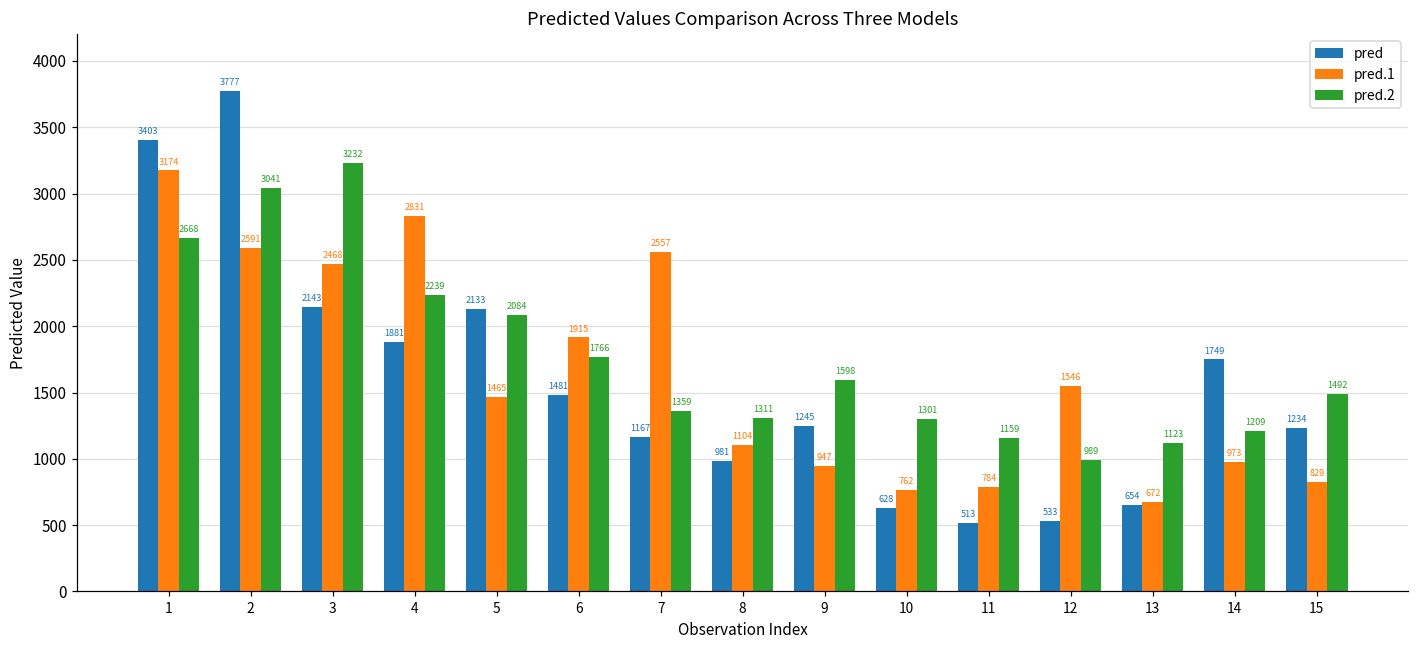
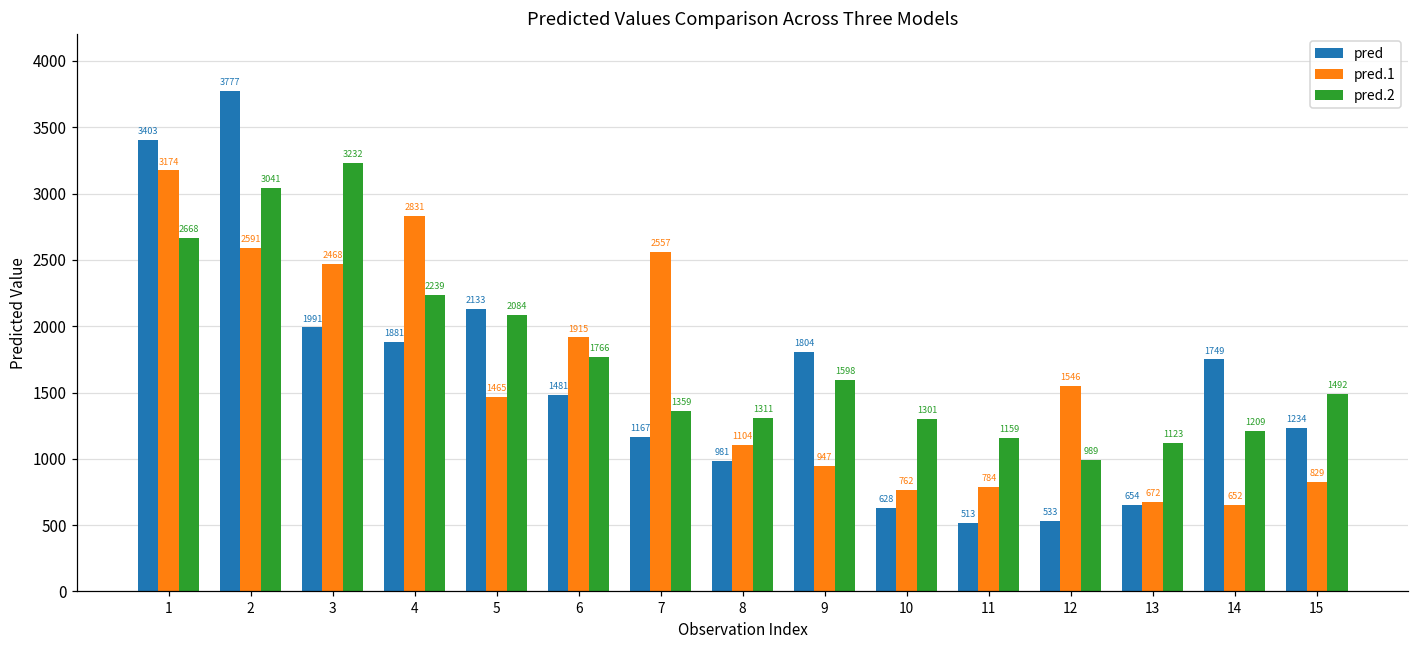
pred, 3: 2143 -> 1991
pred, 9: 1245 -> 1804
pred.1, 14: 973 -> 652
